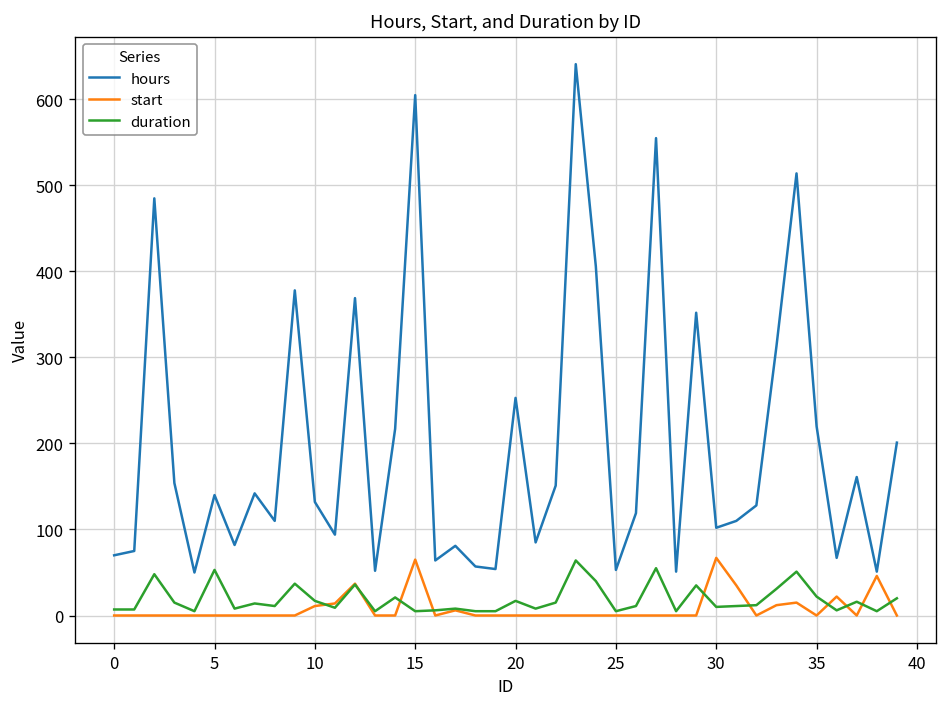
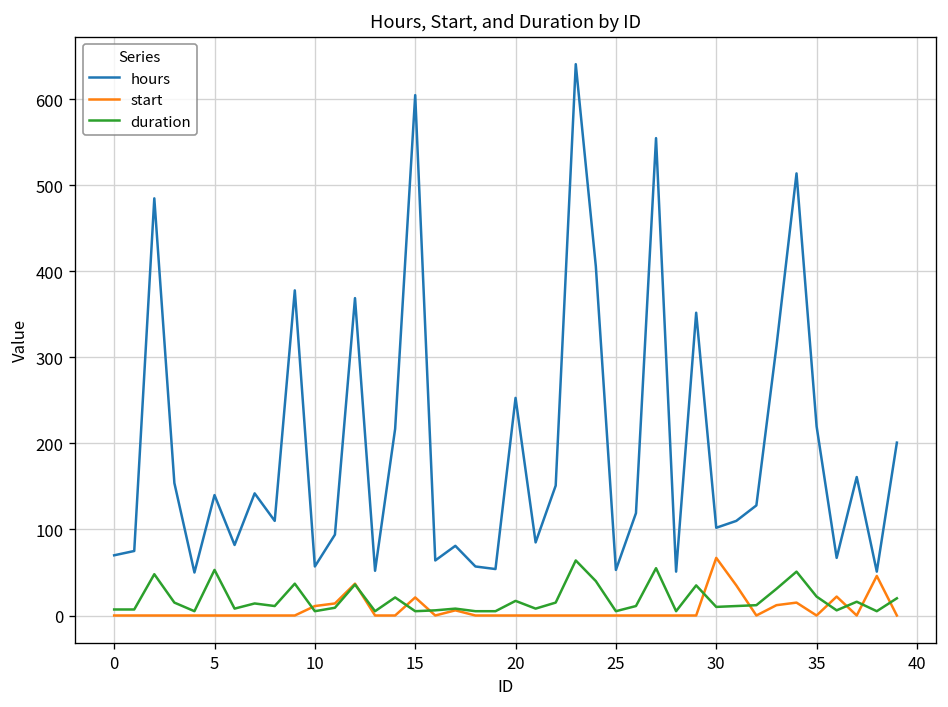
hours, 10: 130 -> 60
duration, 10: 20 -> 10
start, 15: 70 -> 20
